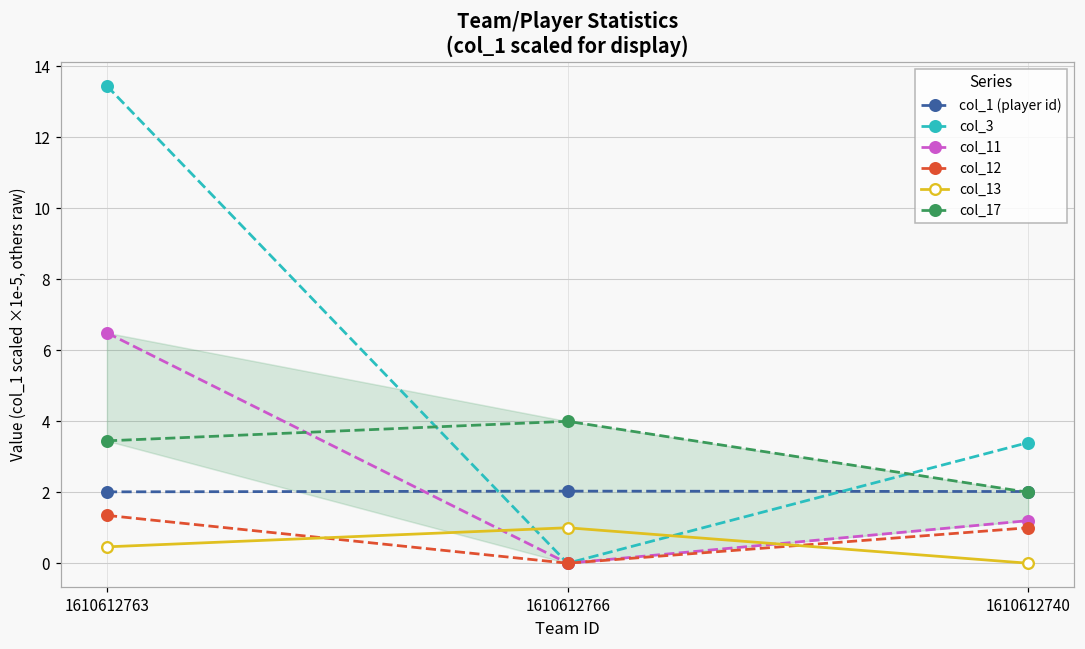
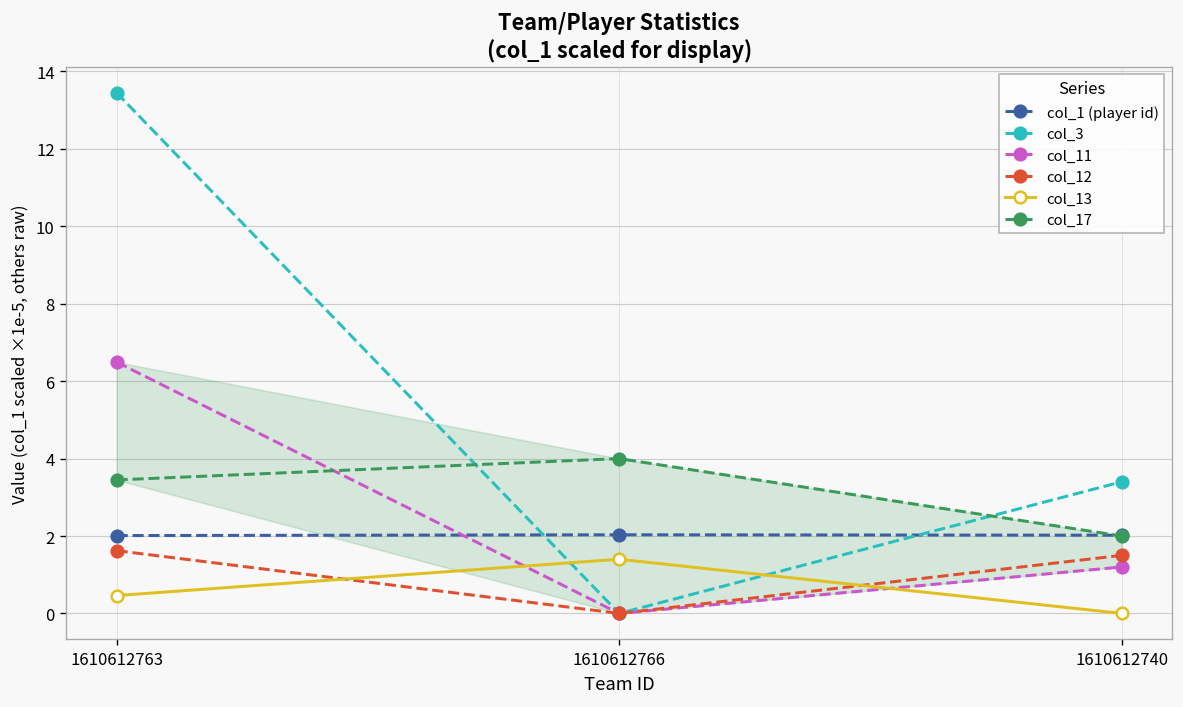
col_12, 1610612763: 1.3 -> 1.6
col_13, 1610612766: 1.0 -> 1.4
col_12, 1610612740: 1.0 -> 1.5
